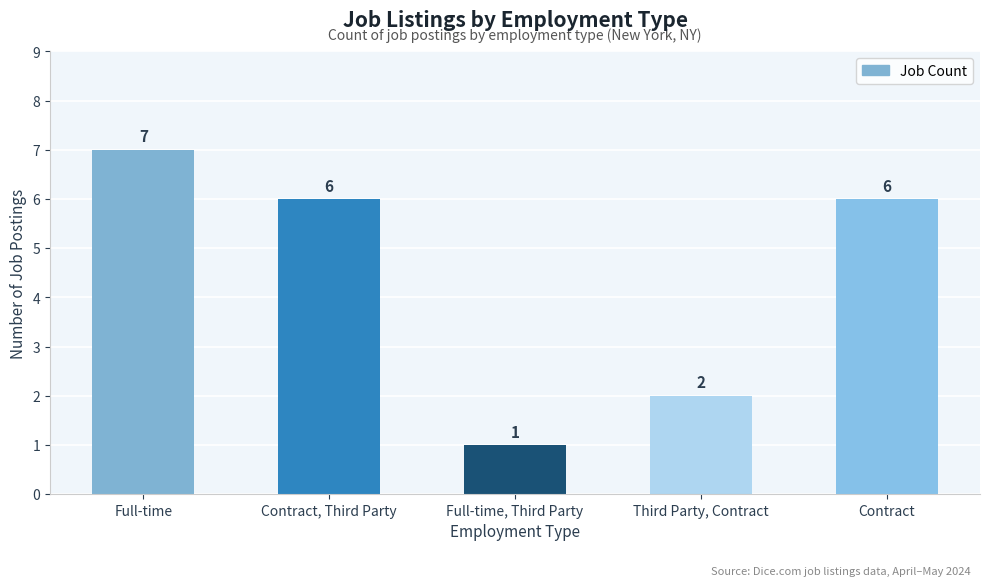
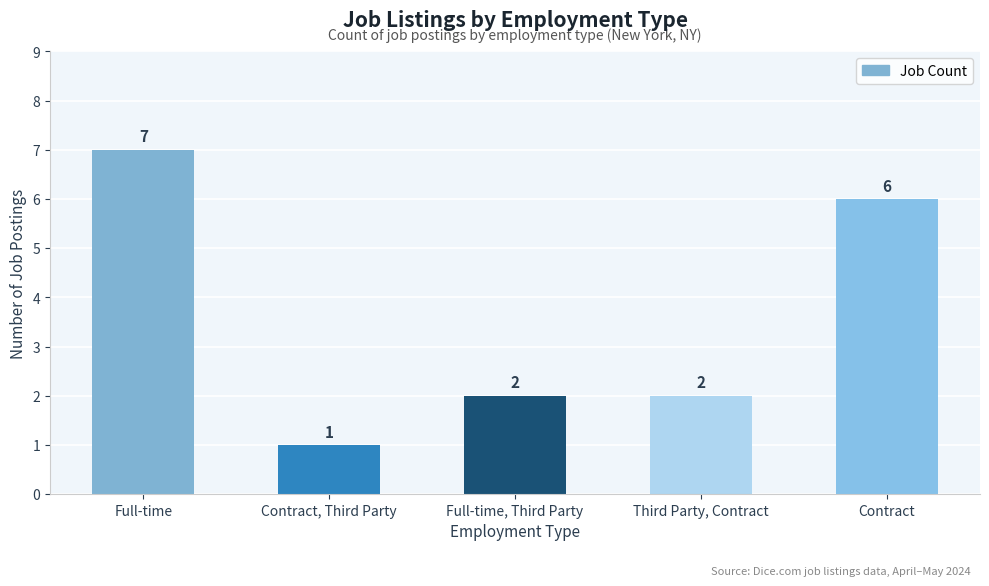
Contract, Third Party: 6 -> 1
Full-time, Third Party: 1 -> 2
